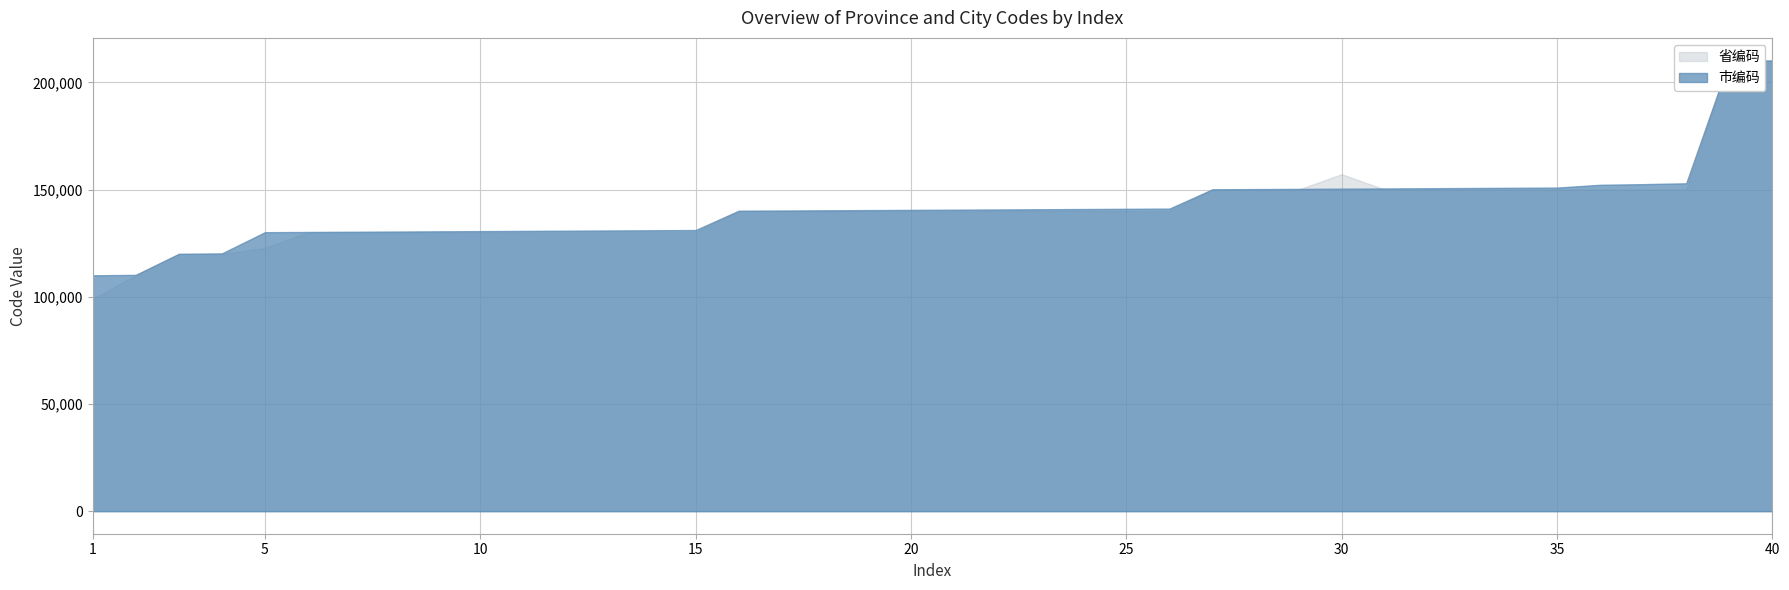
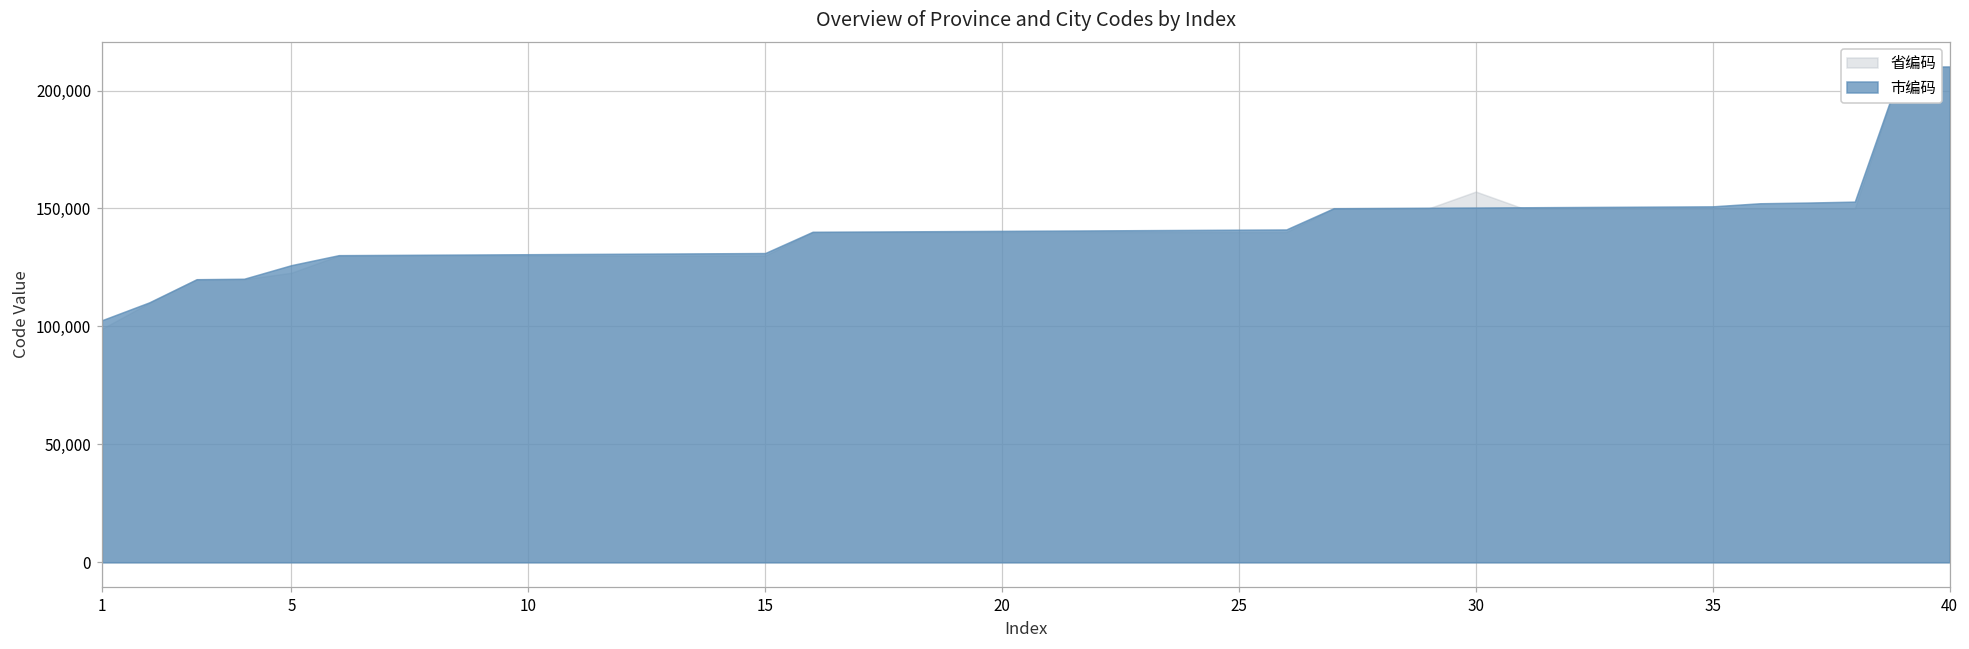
市编码, 1: 110,000 -> 103,000
市编码, 5: 130,000 -> 126,000
